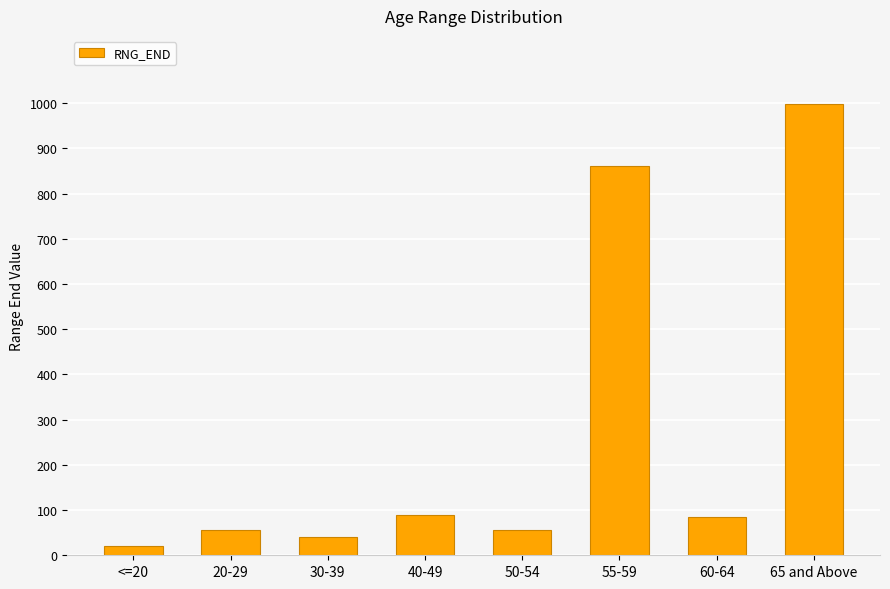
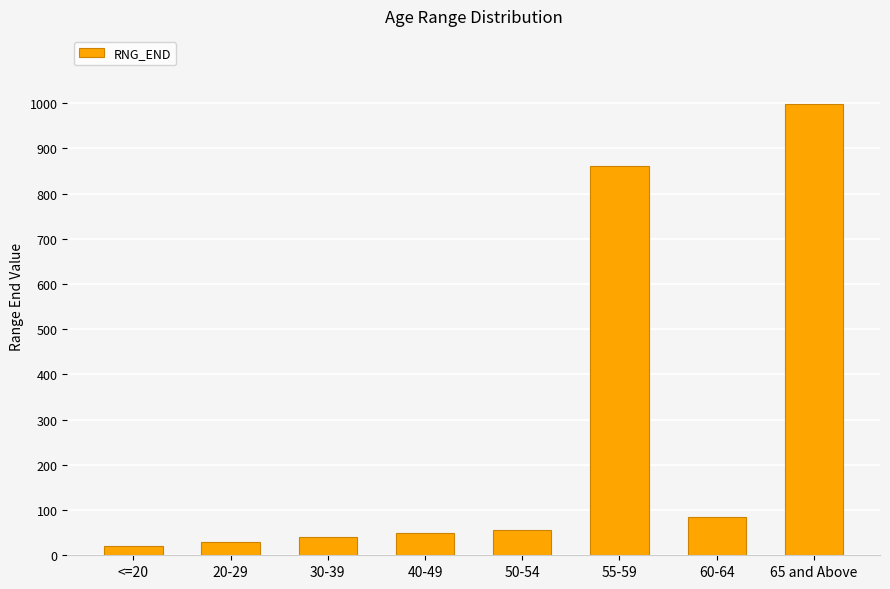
20-29: 60 -> 30
40-49: 90 -> 50
